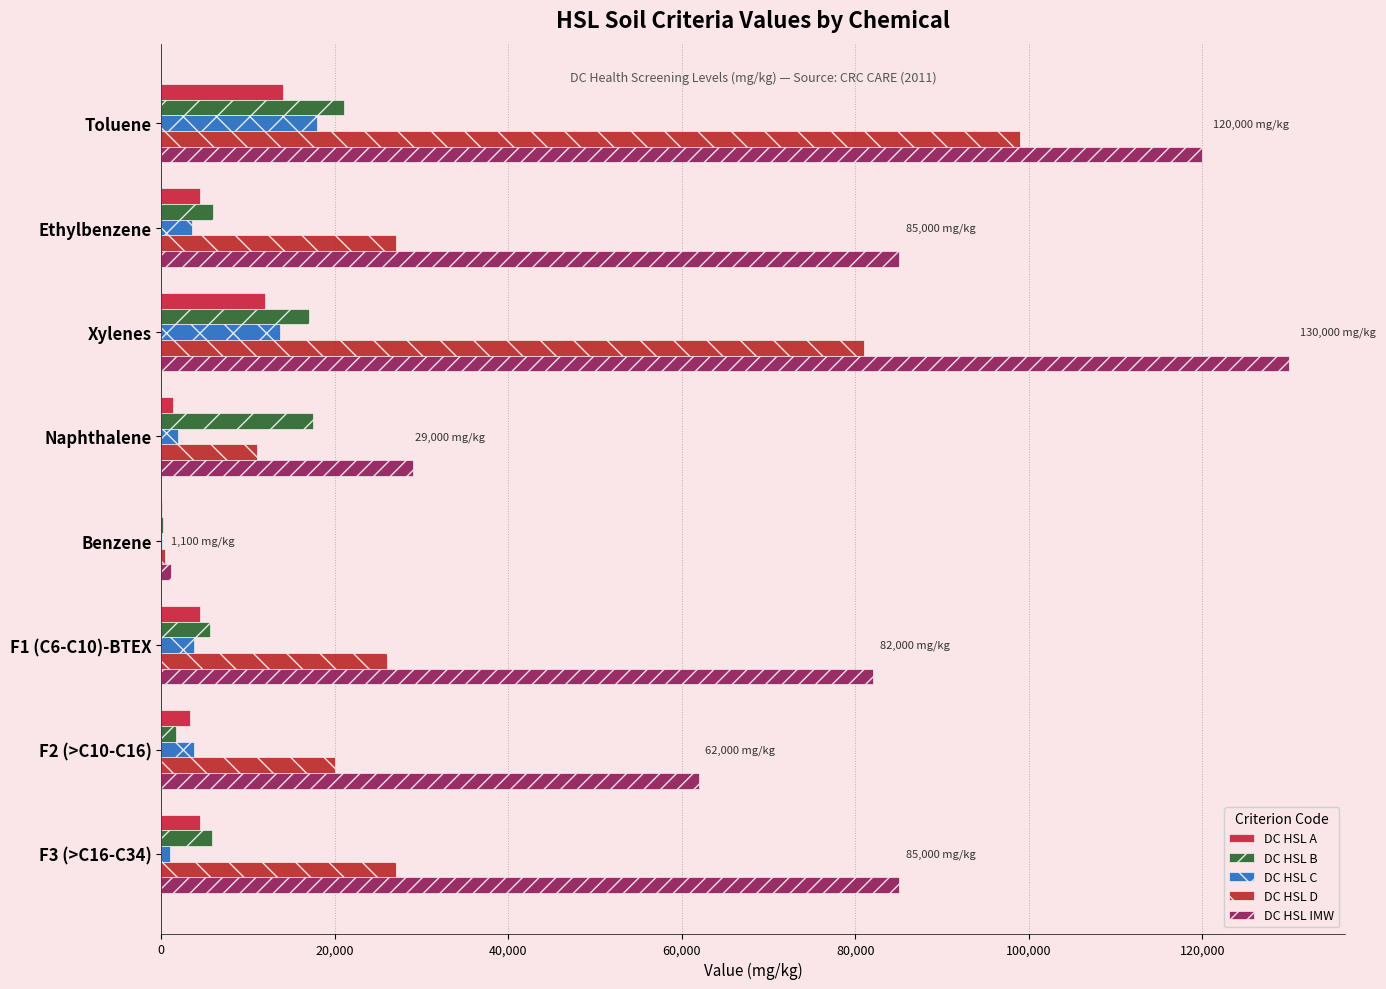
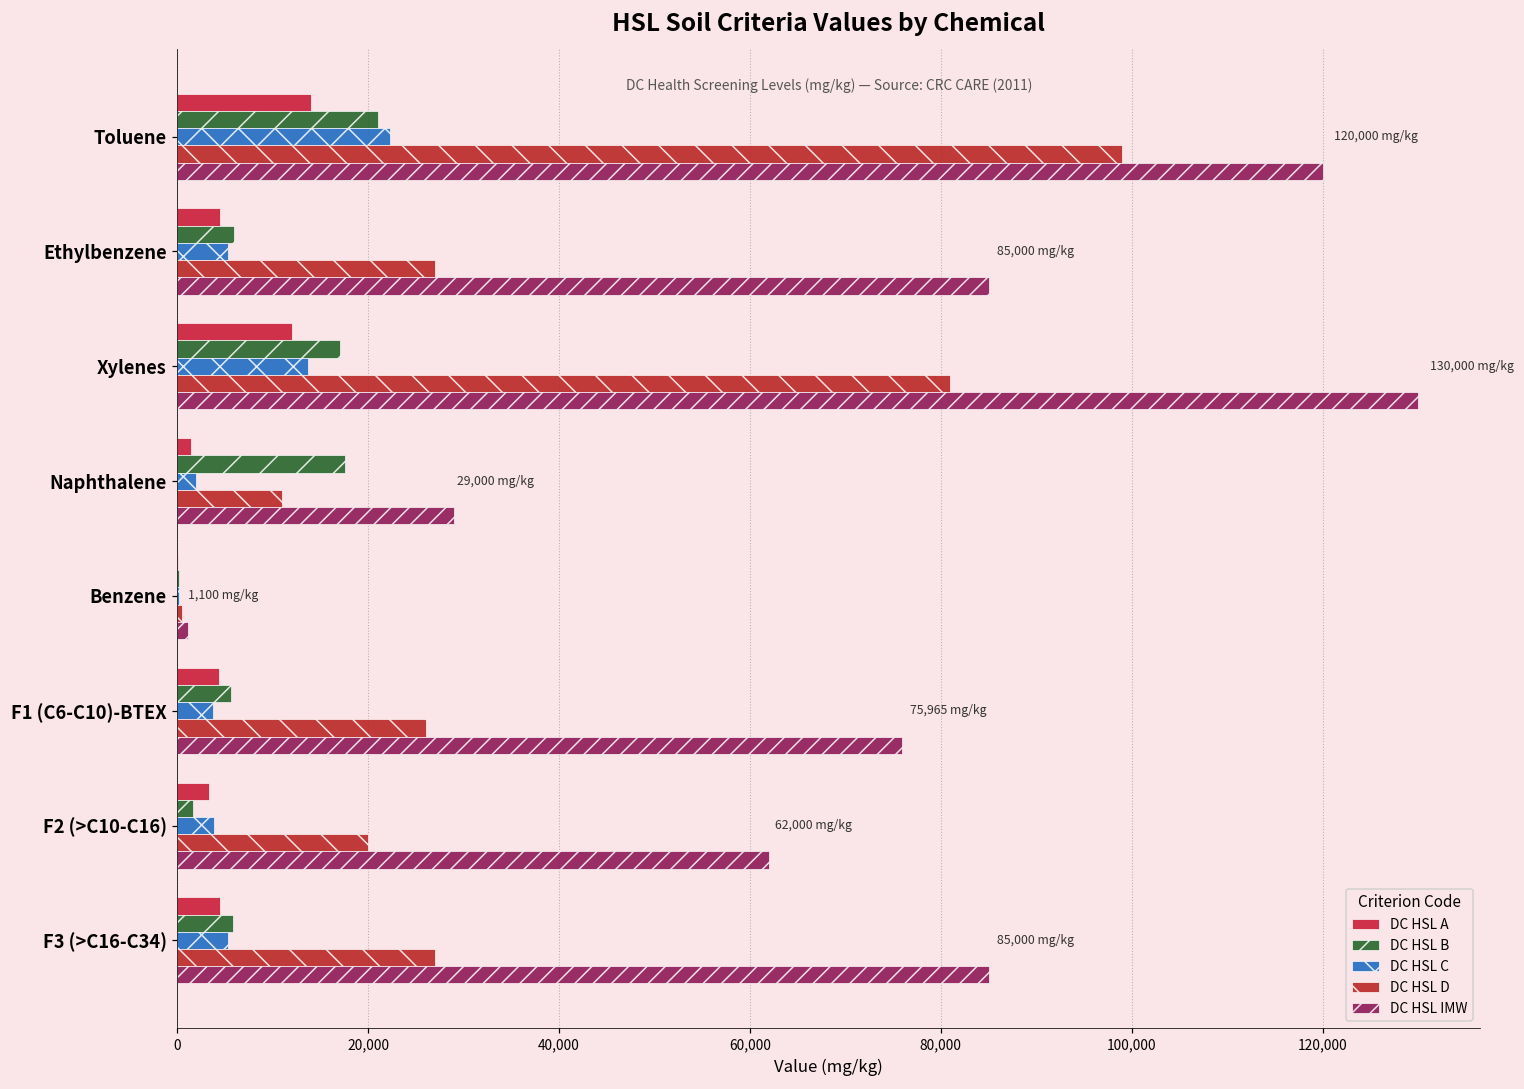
DC HSL C, Toluene: 18,000 -> 22,000
DC HSL C, Ethylbenzene: 4,000 -> 5,000
DC HSL IMW, F1 (C6-C10)-BTEX: 82,000 -> 75,965
DC HSL C, F3 (>C16-C34): 1,000 -> 5,000
